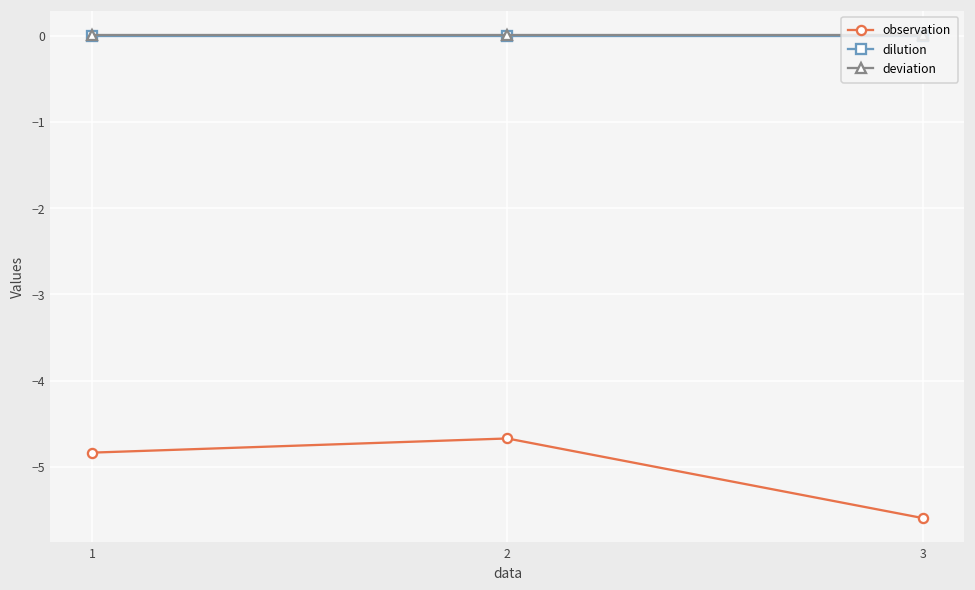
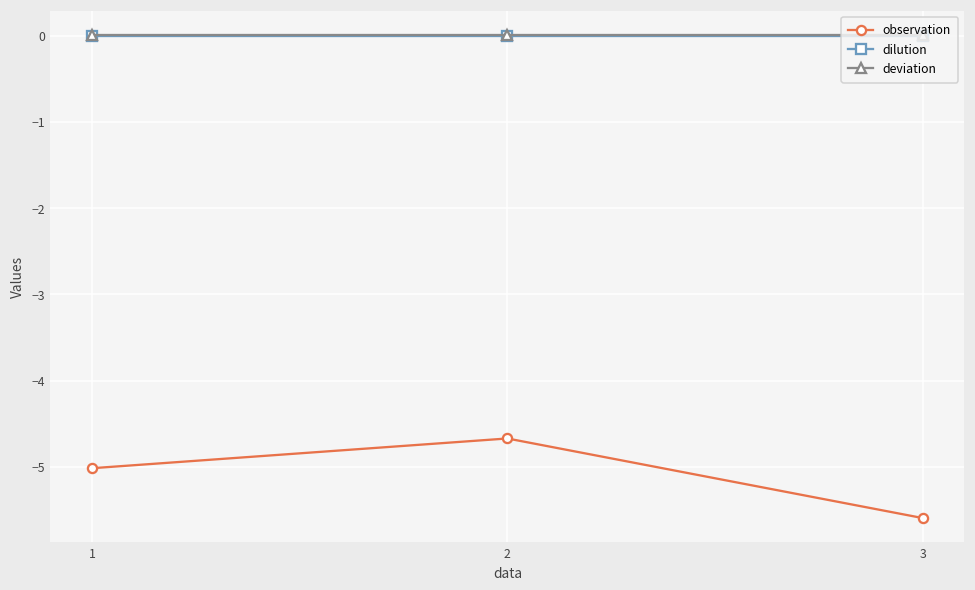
observation, 1: -4.8 -> -5.0
